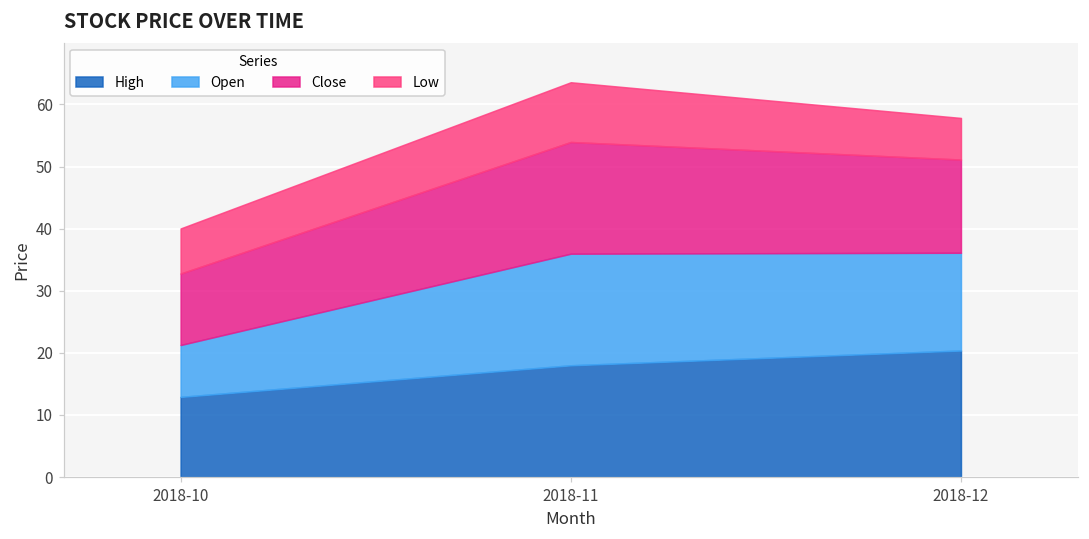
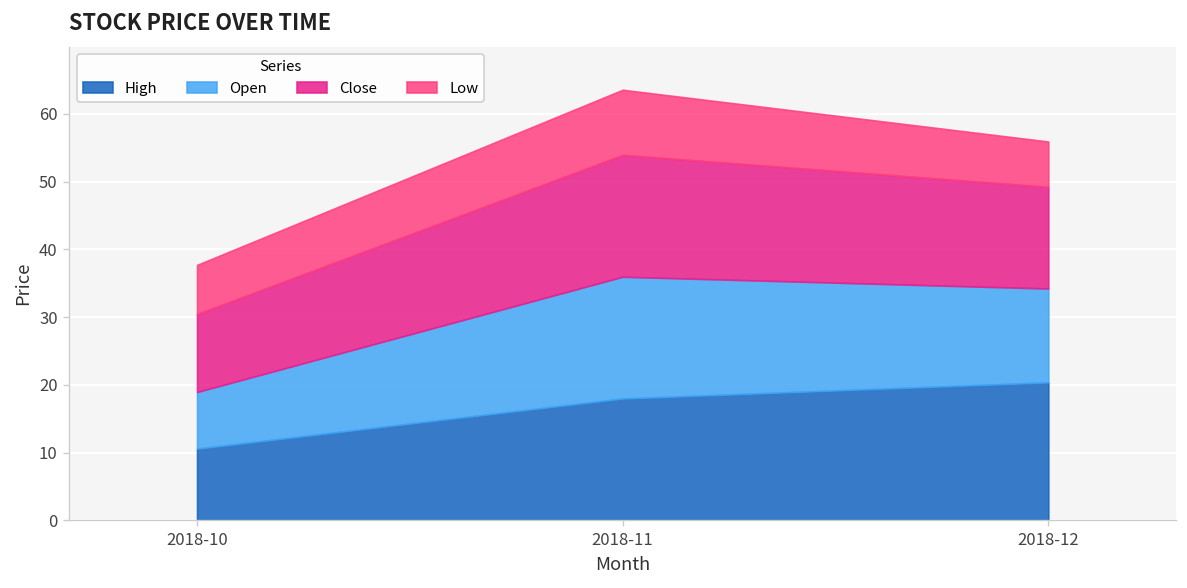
High, 2018-10: 13 -> 11
Open, 2018-12: 16 -> 14
